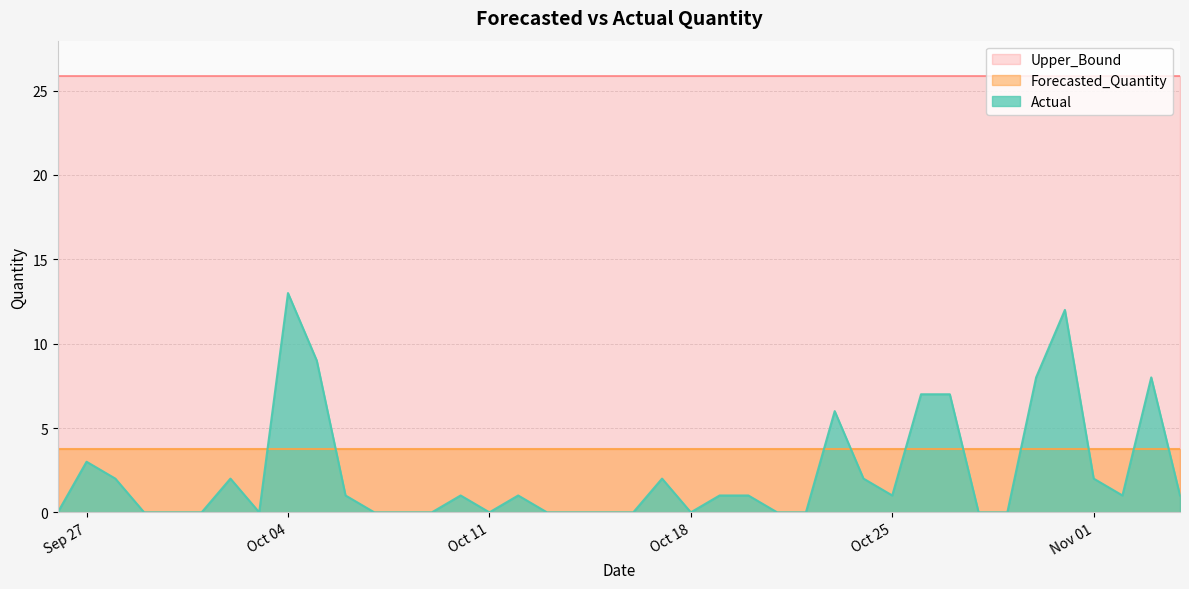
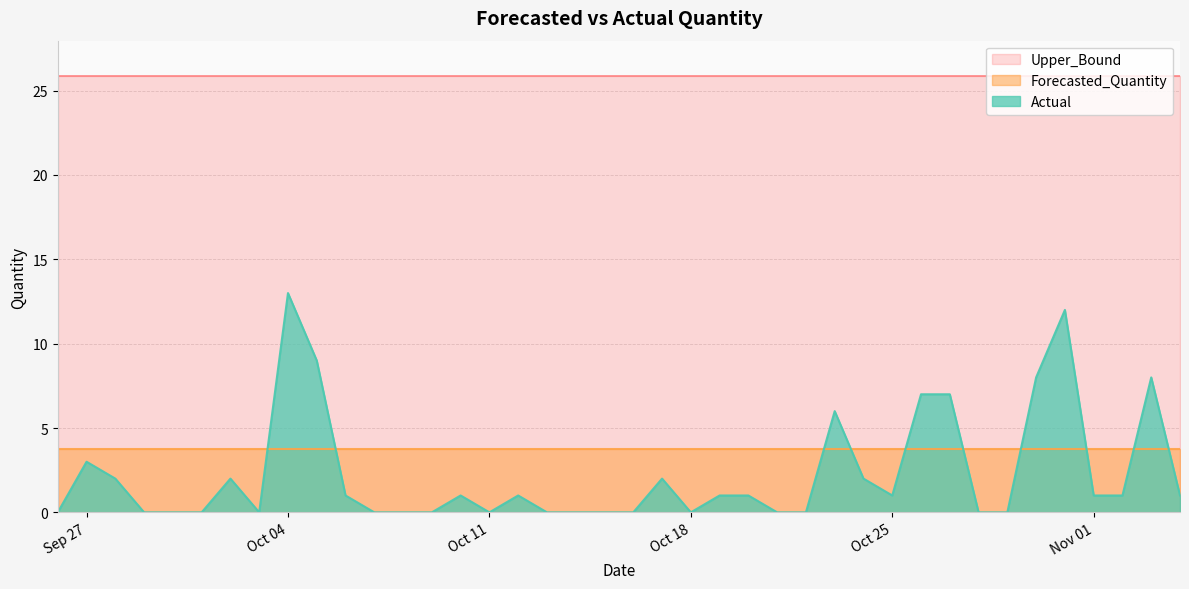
Actual, Nov 01: 2 -> 1
